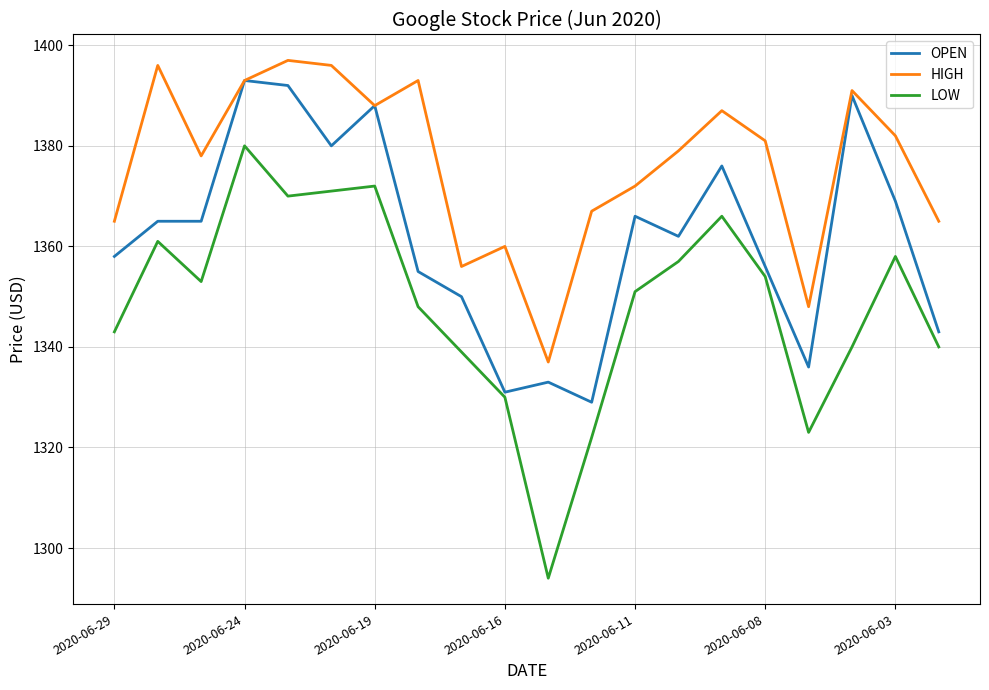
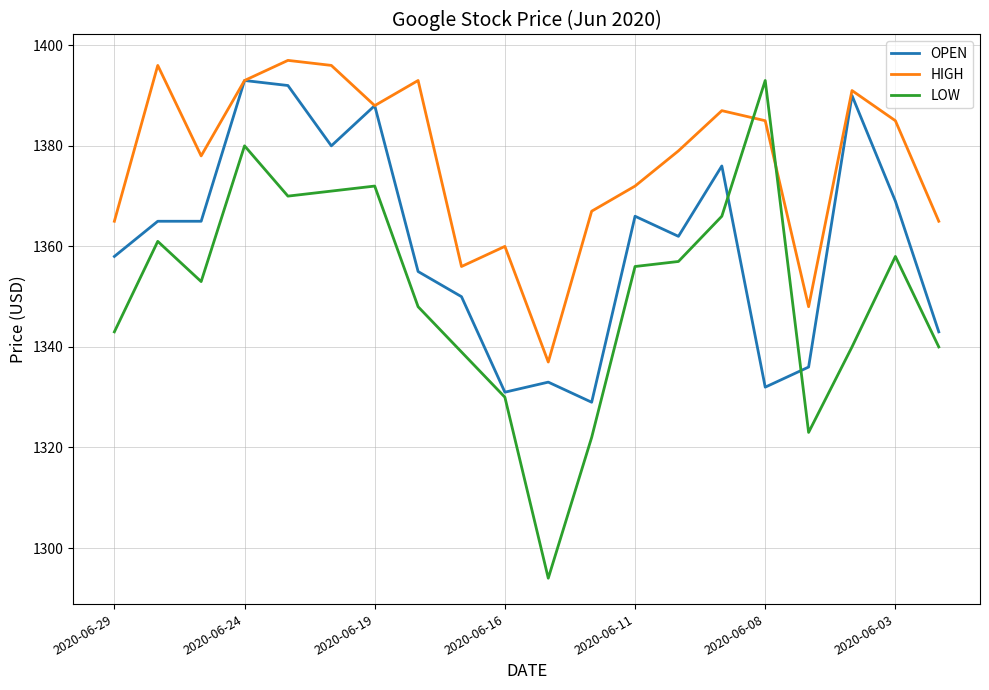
LOW, 2020-06-11: 1351 -> 1356
OPEN, 2020-06-08: 1356 -> 1332
HIGH, 2020-06-08: 1381 -> 1385
LOW, 2020-06-08: 1354 -> 1393
HIGH, 2020-06-03: 1382 -> 1385
